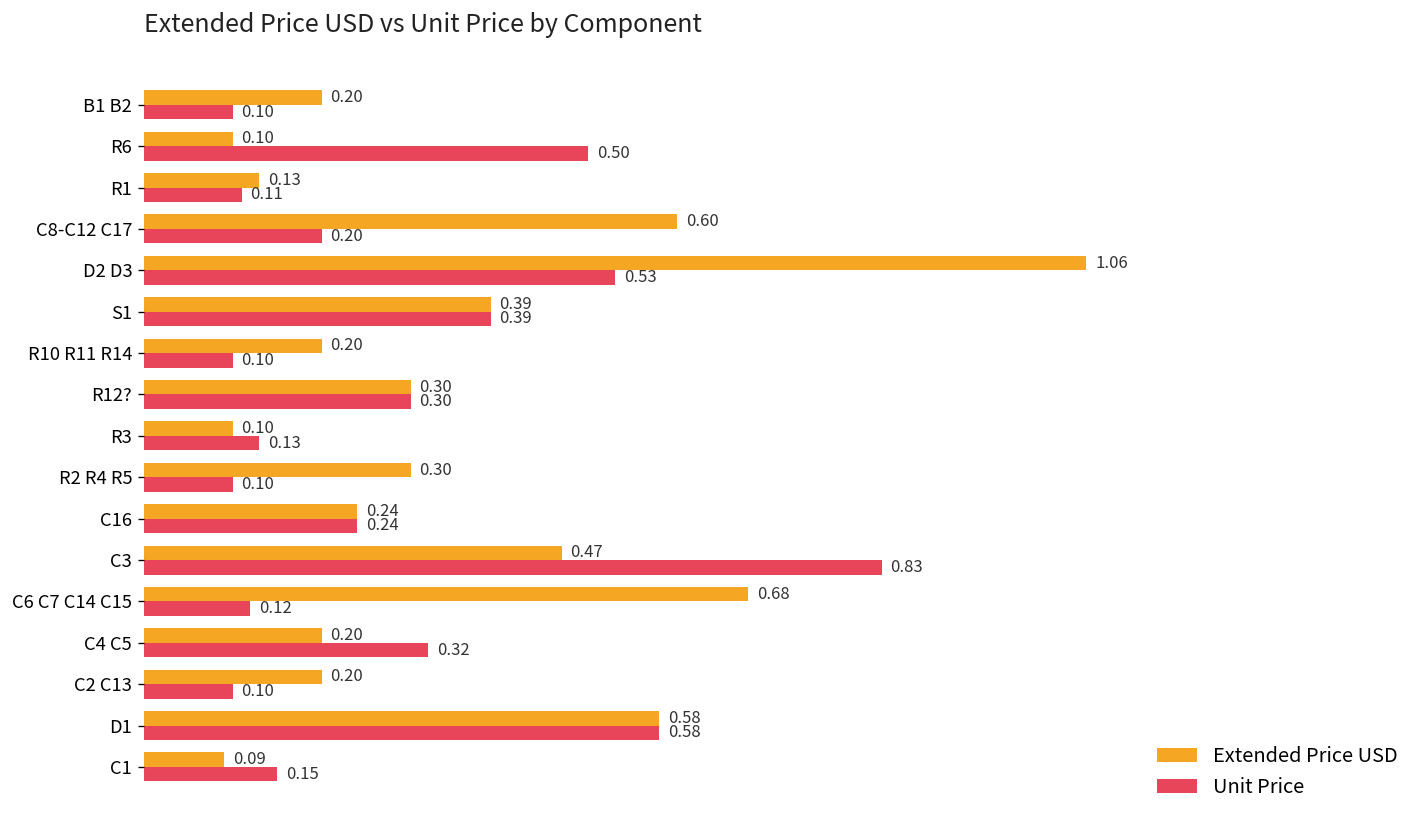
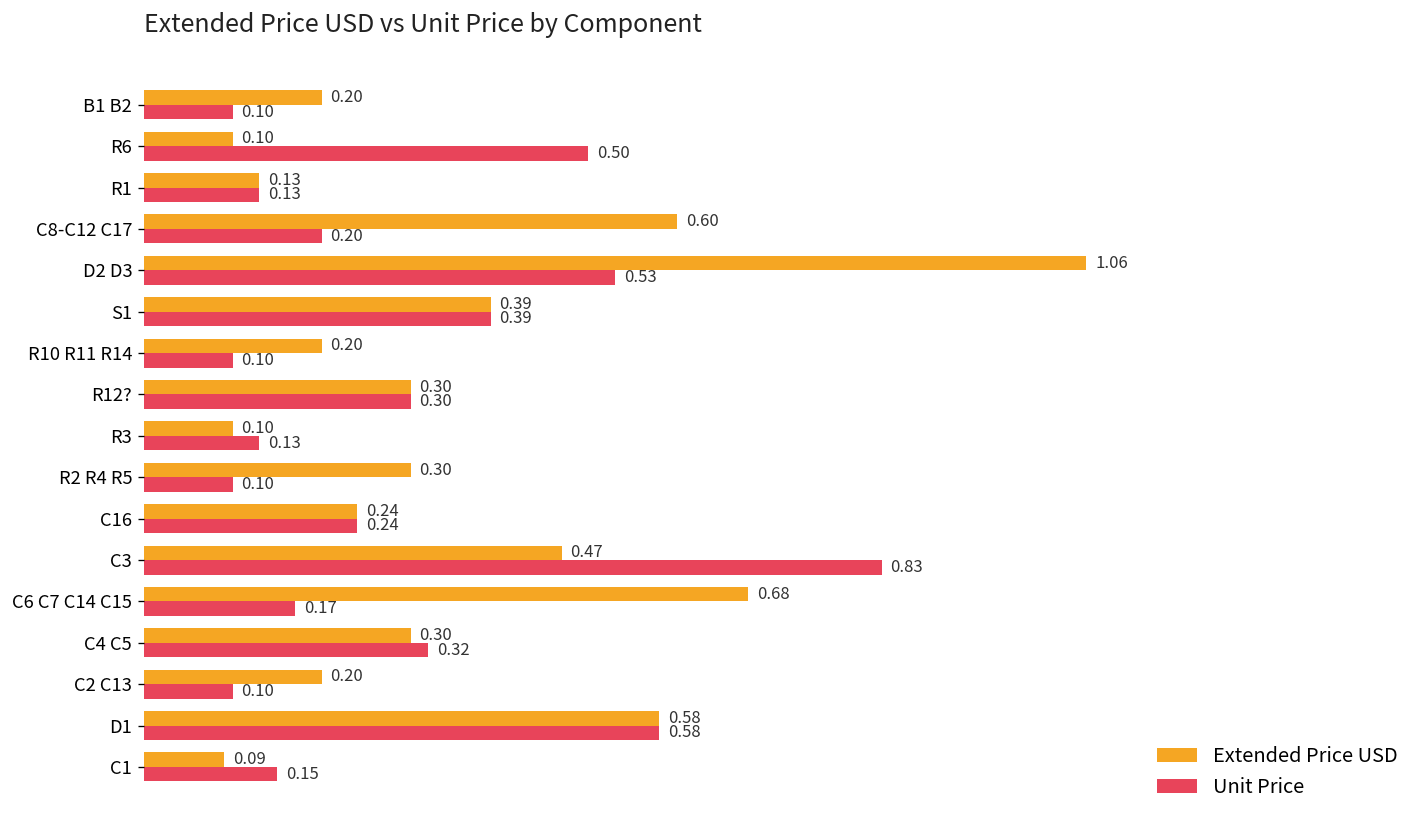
Unit Price, R1: 0.11 -> 0.13
Unit Price, C6 C7 C14 C15: 0.12 -> 0.17
Extended Price USD, C4 C5: 0.20 -> 0.30
